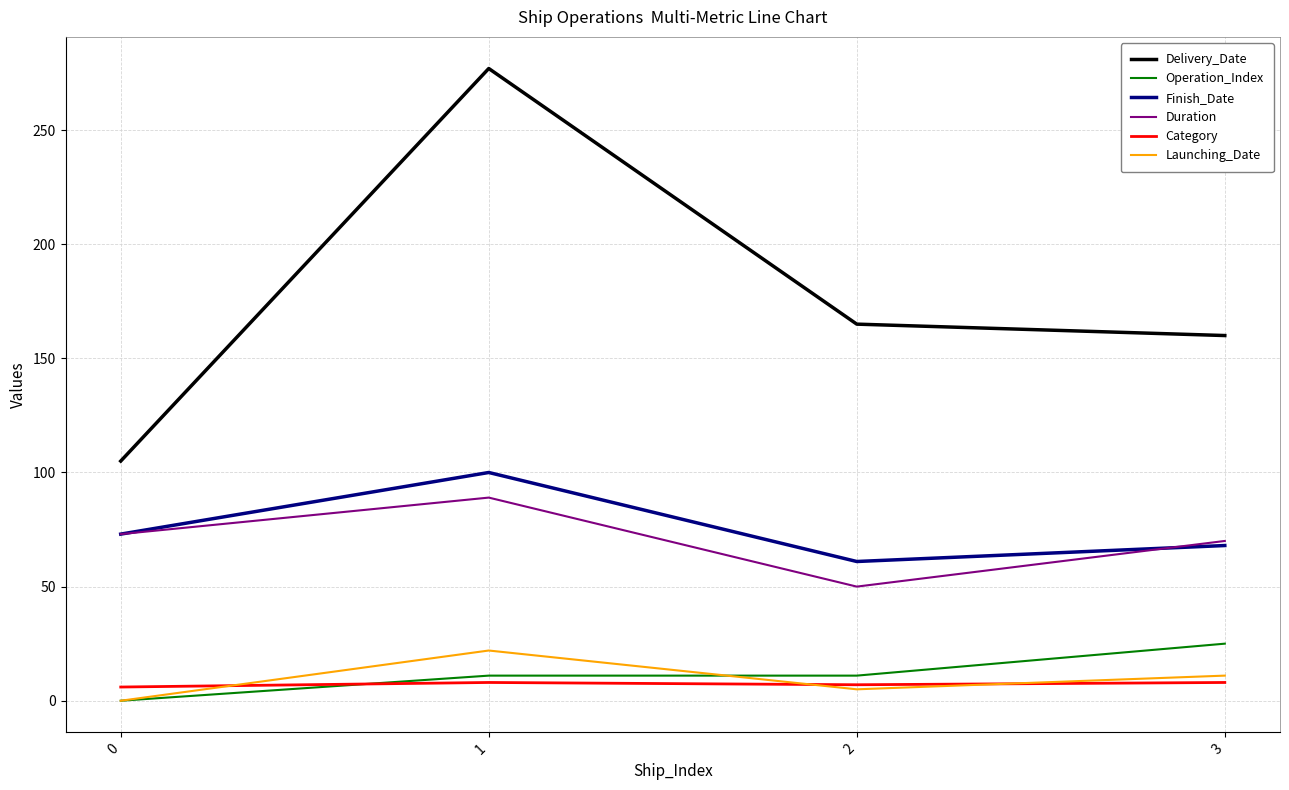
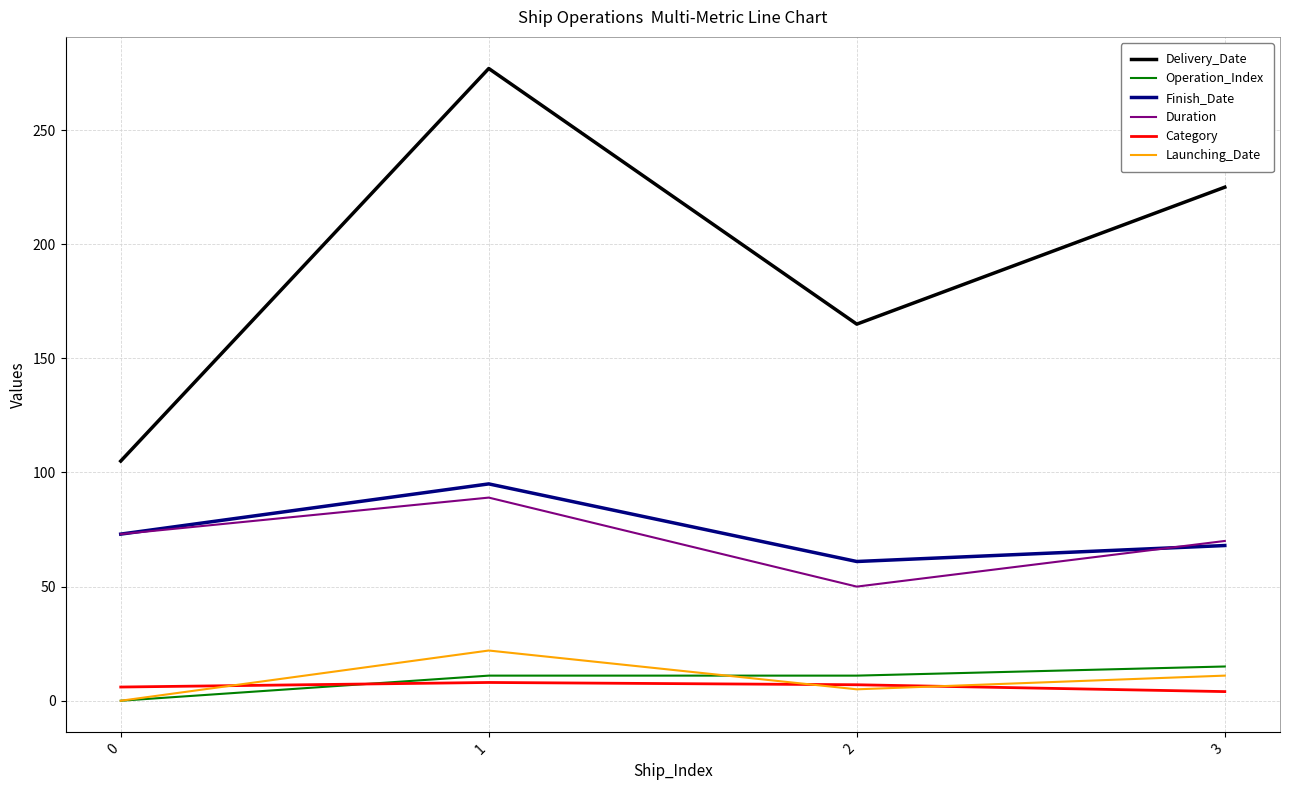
Finish_Date, 1: 100 -> 95
Delivery_Date, 3: 160 -> 225
Operation_Index, 3: 25 -> 15
Category, 3: 8 -> 4
